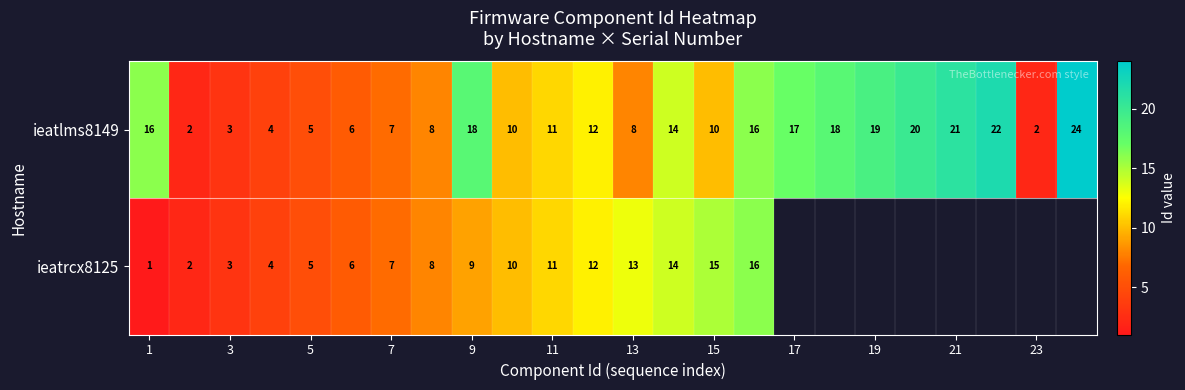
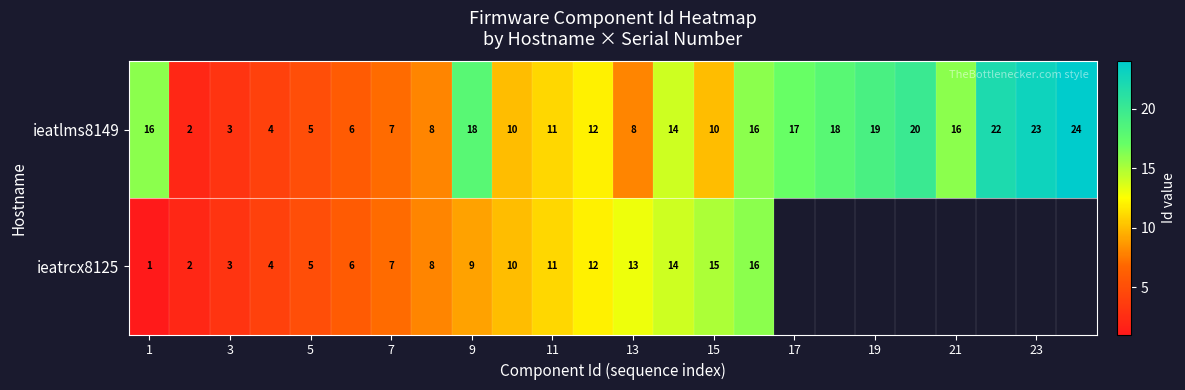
ieatlms8149, 21: 21 -> 16
ieatlms8149, 23: 2 -> 23
